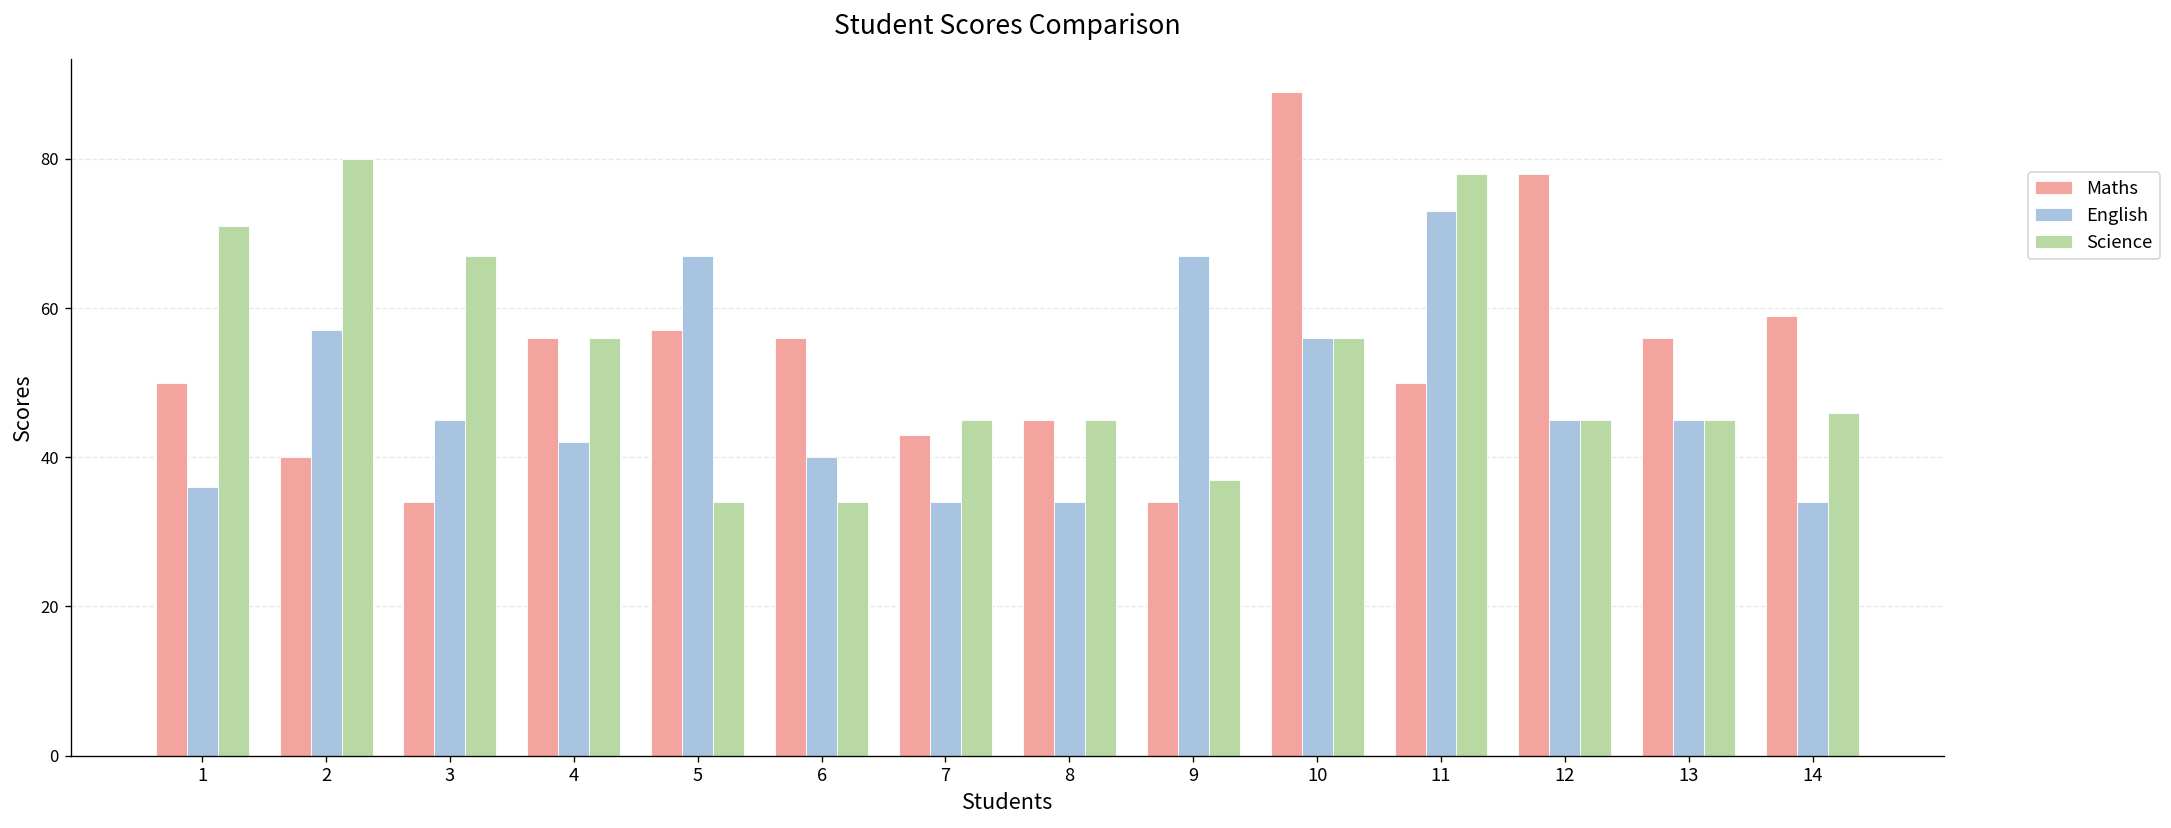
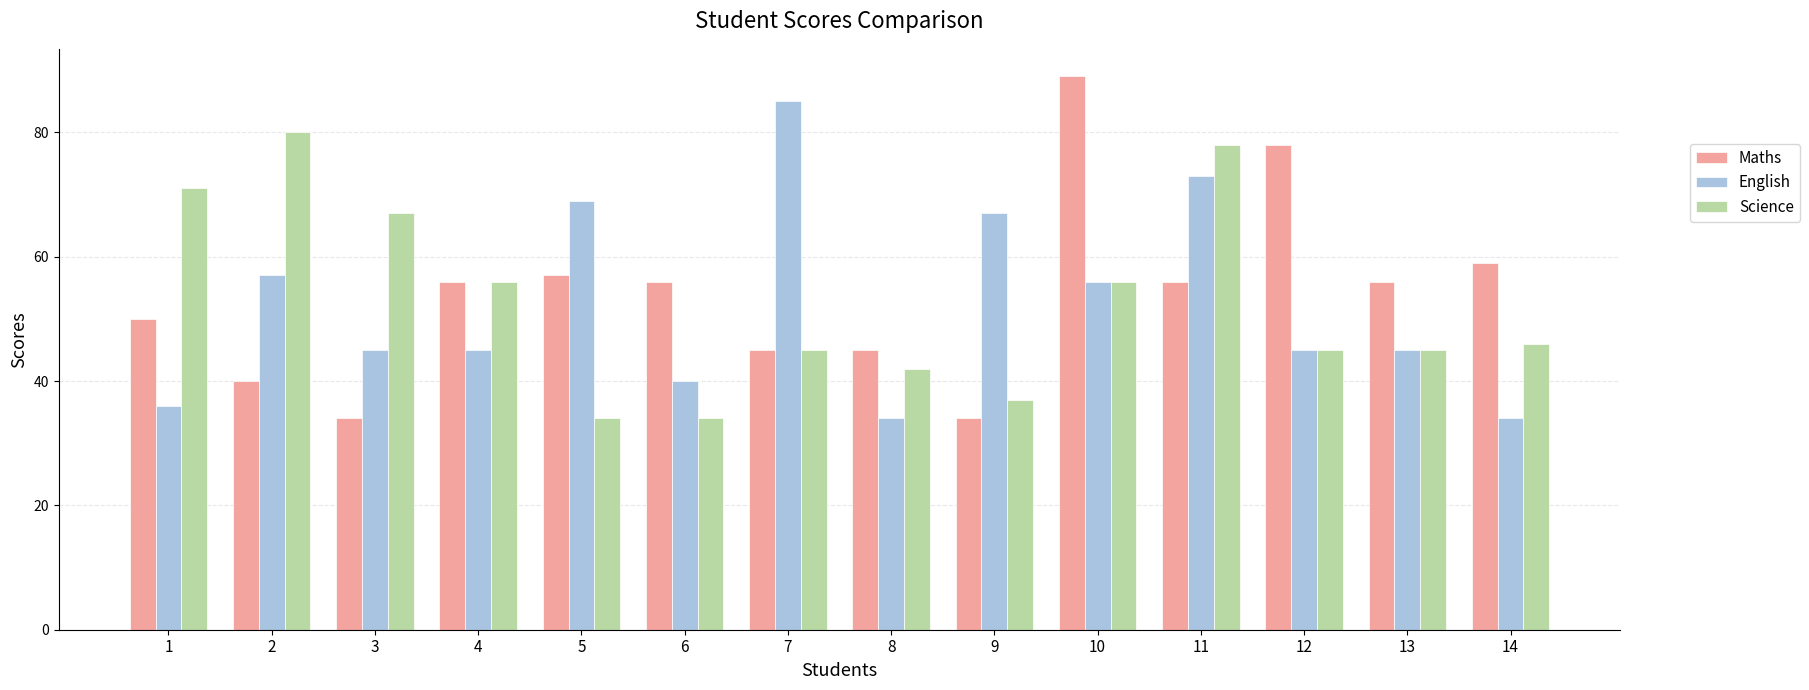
English, 4: 42 -> 45
English, 5: 67 -> 69
Maths, 7: 43 -> 45
English, 7: 34 -> 85
Science, 8: 45 -> 42
Maths, 11: 50 -> 56
